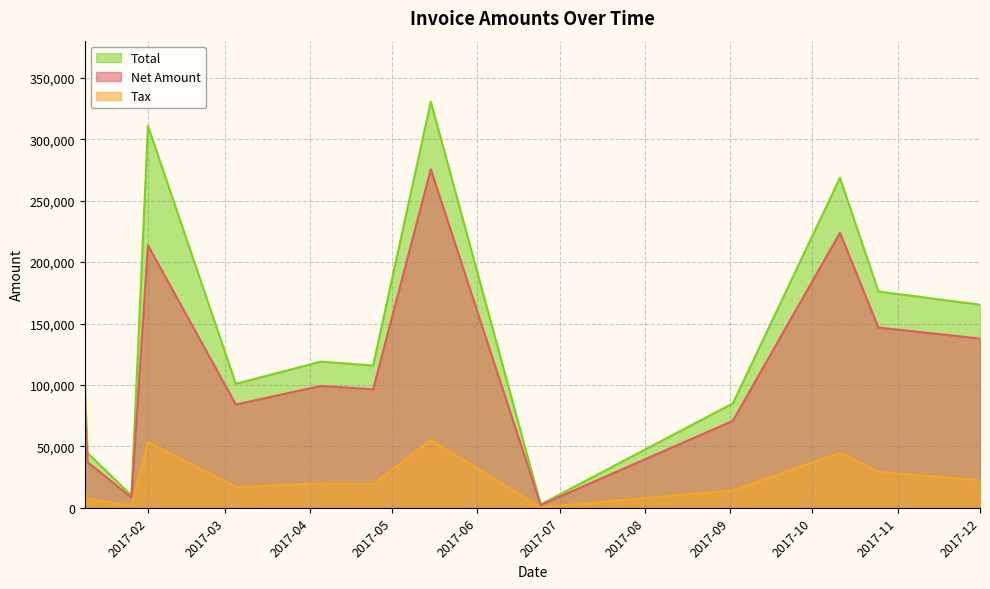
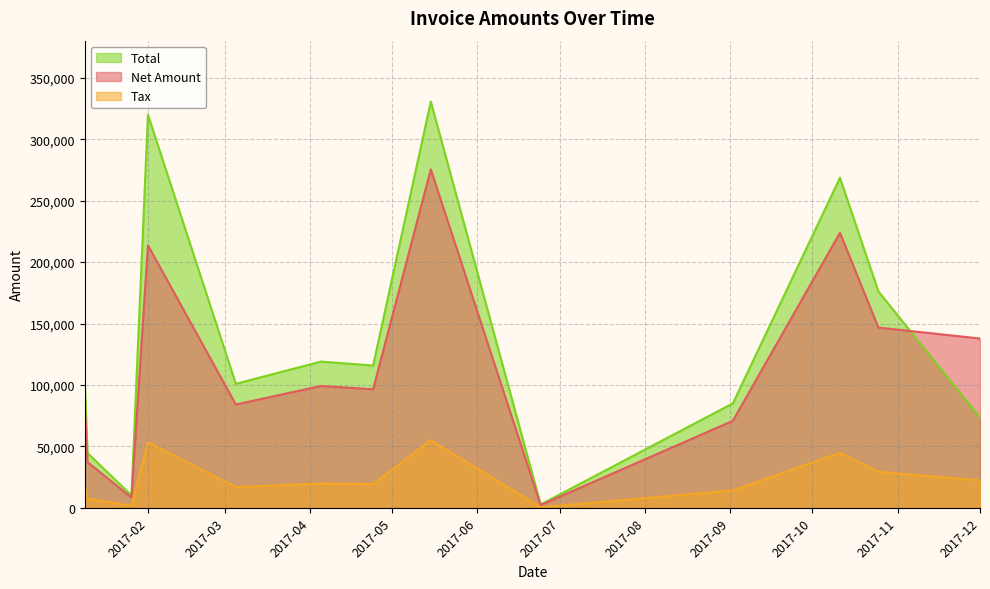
Total, 2017-02: 311,000 -> 320,000
Total, 2017-12: 165,000 -> 73,000
